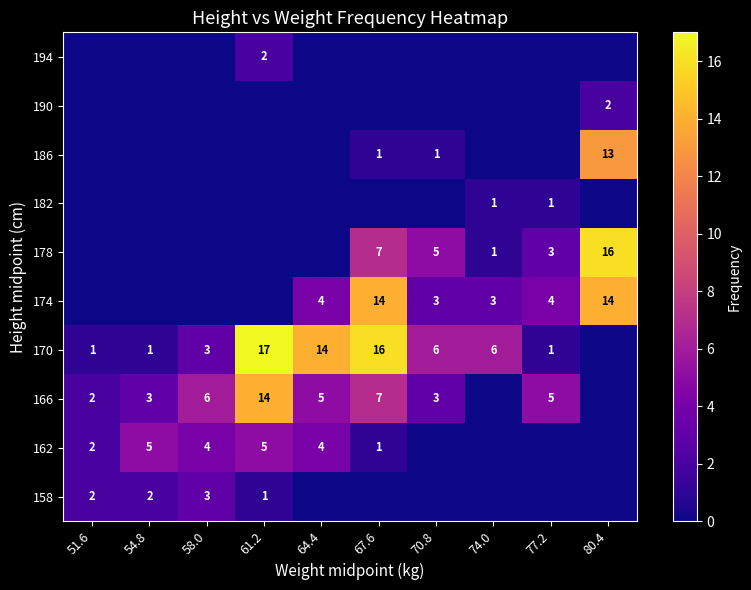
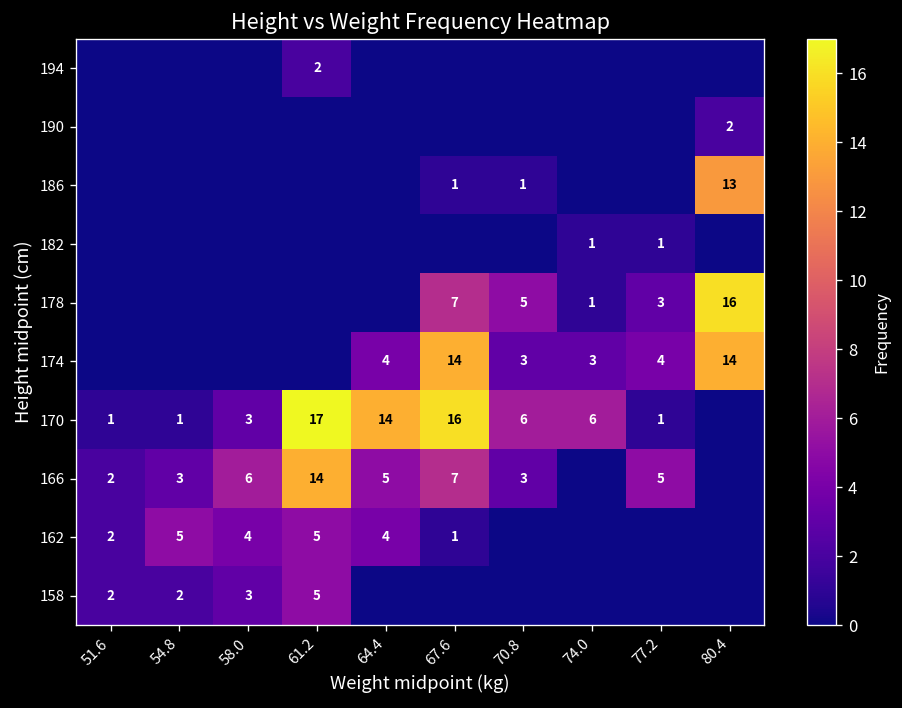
158, 61.2: 1 -> 5
